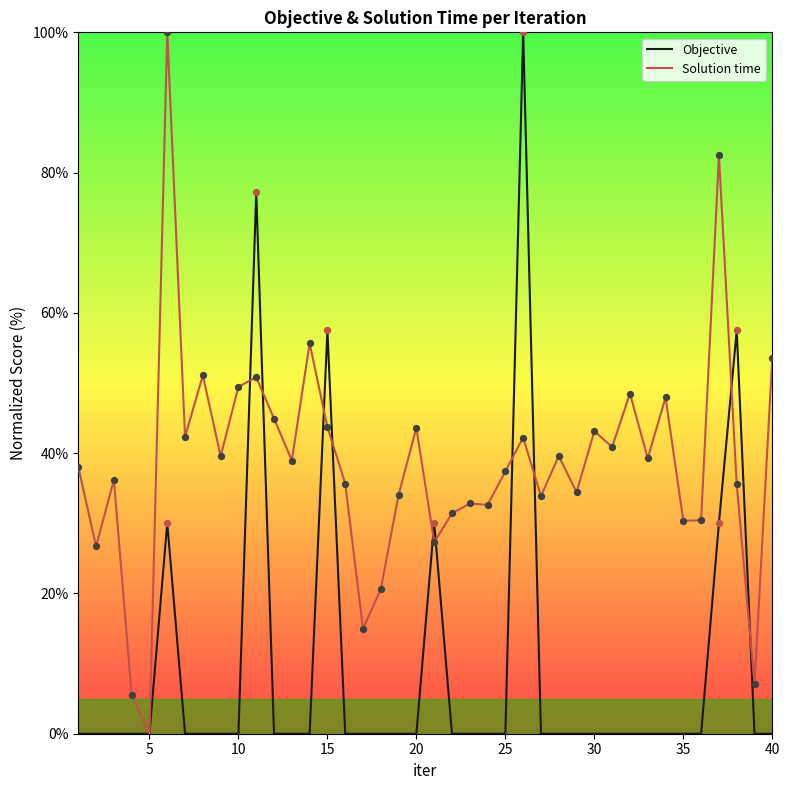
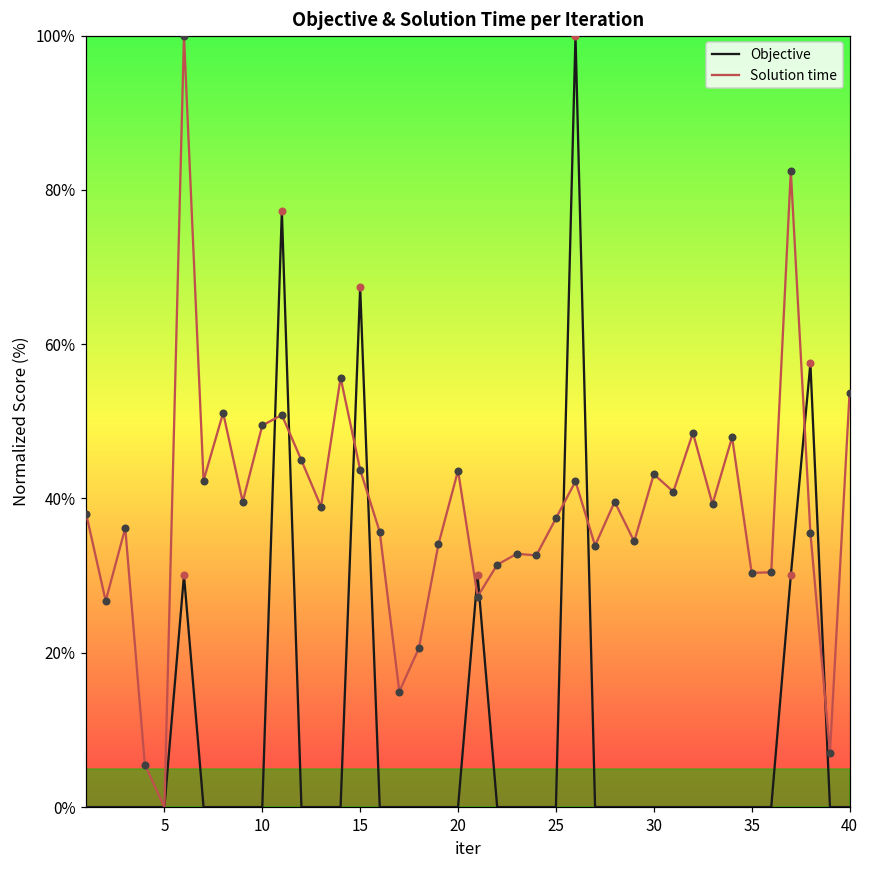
Objective, 15: 58% -> 67%
